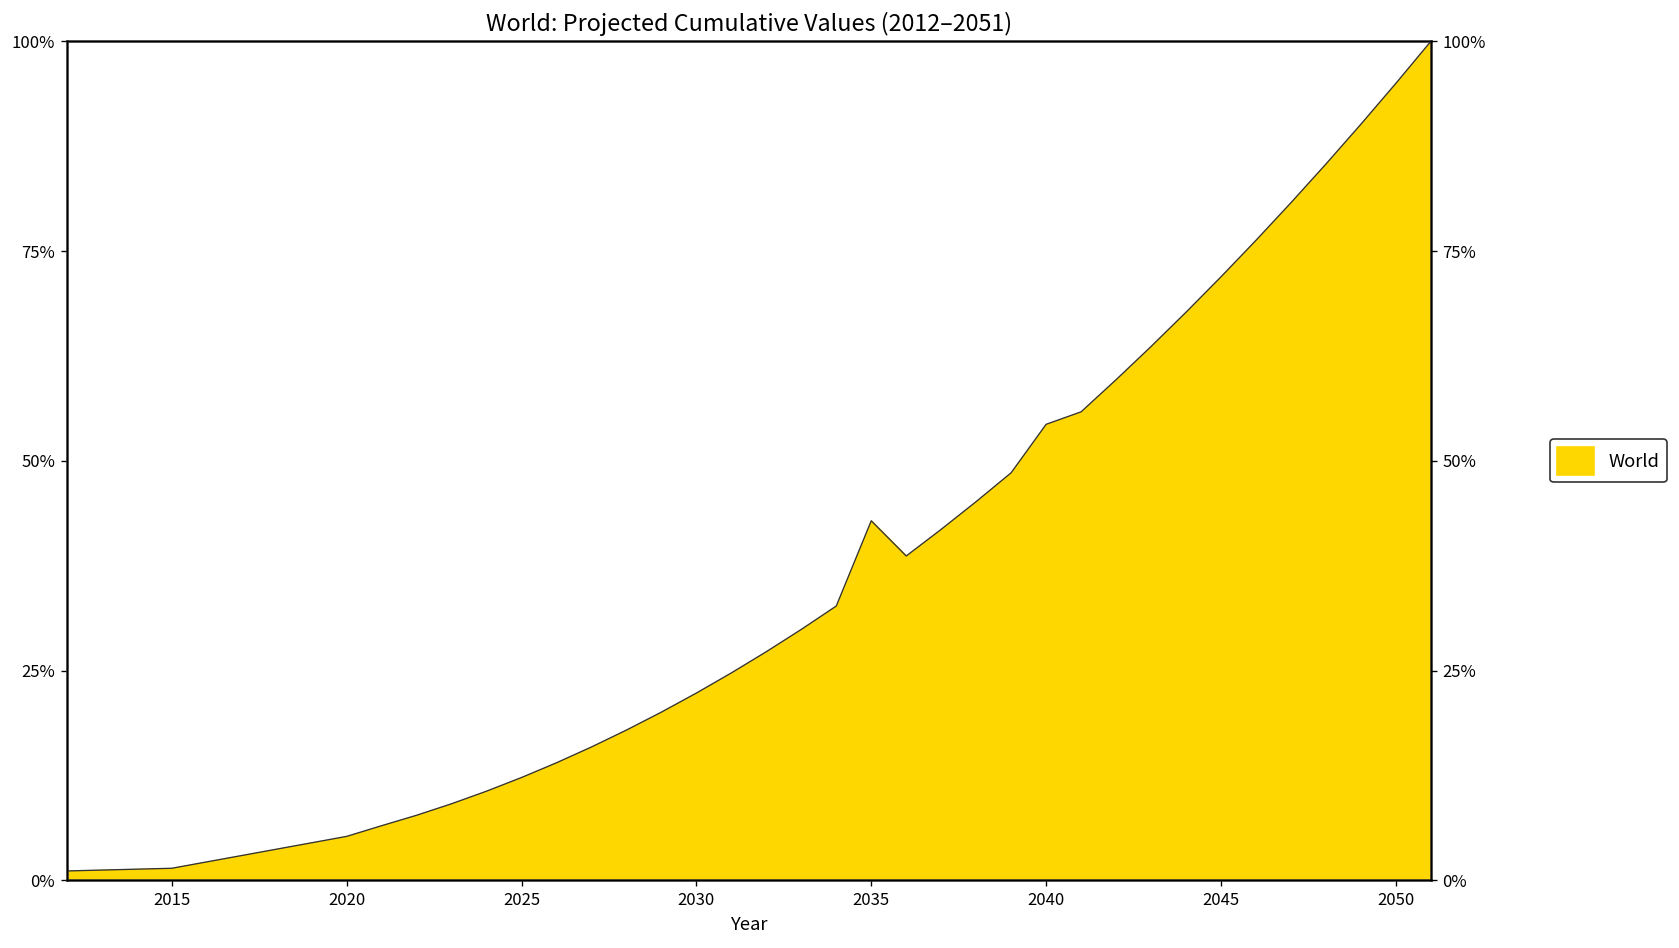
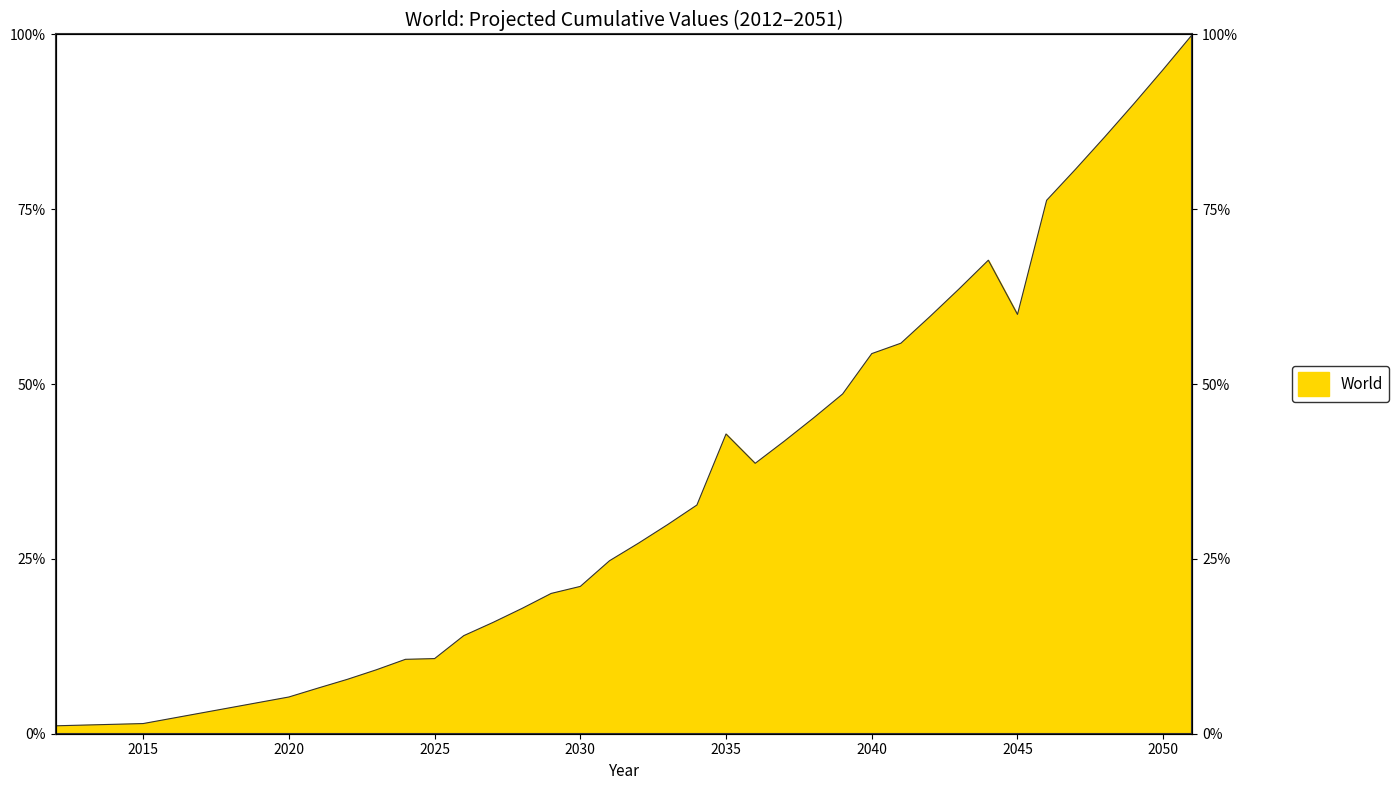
2025: 12% -> 11%
2030: 22% -> 21%
2045: 72% -> 60%
